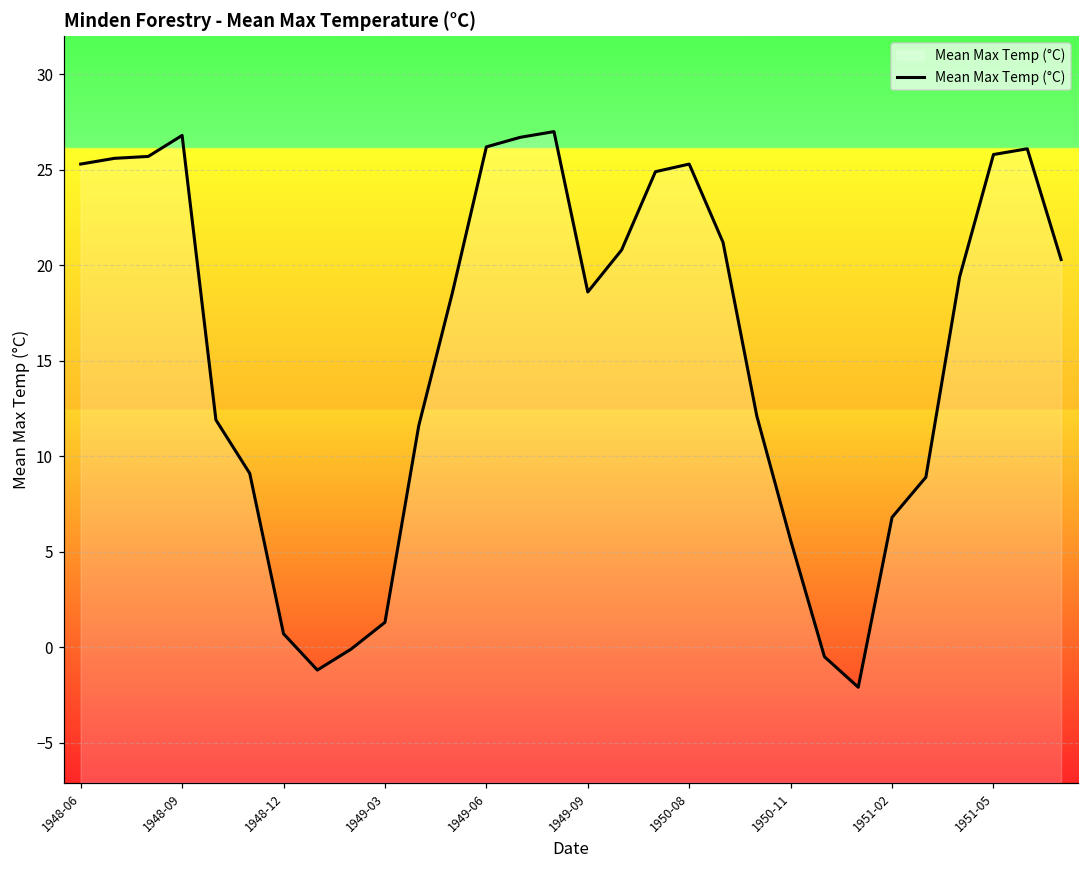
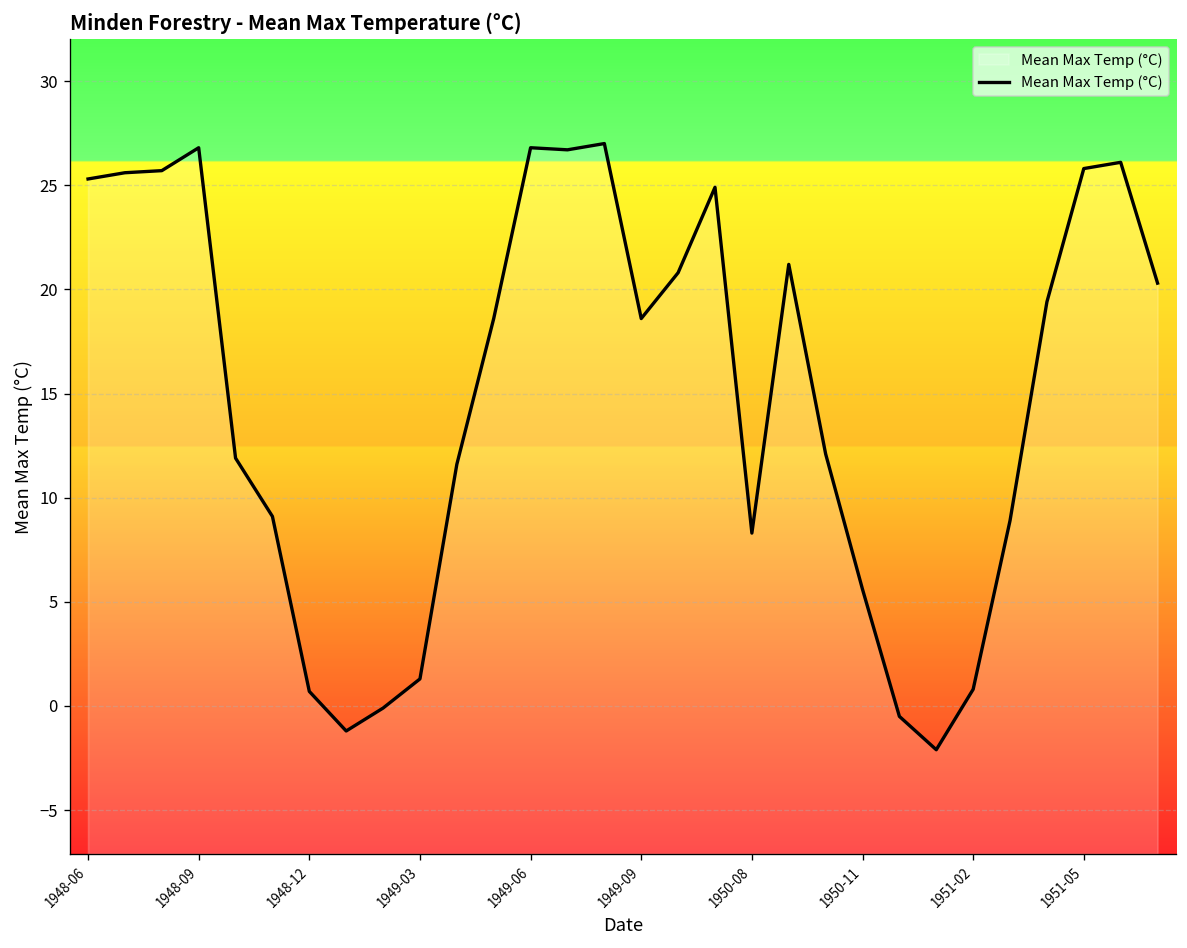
1949-06: 26.2 -> 26.8
1950-08: 25.3 -> 8.3
1951-02: 6.8 -> 0.8
